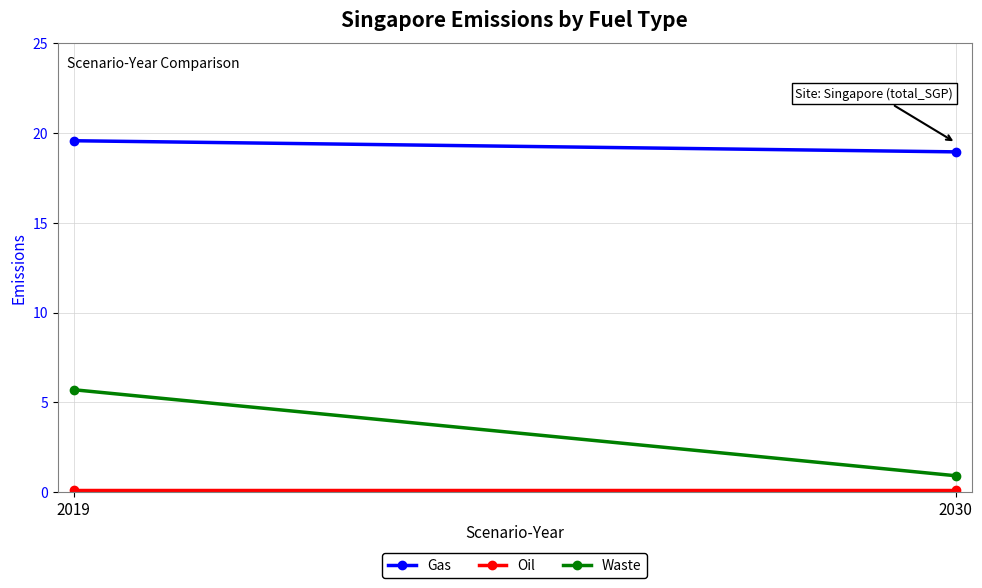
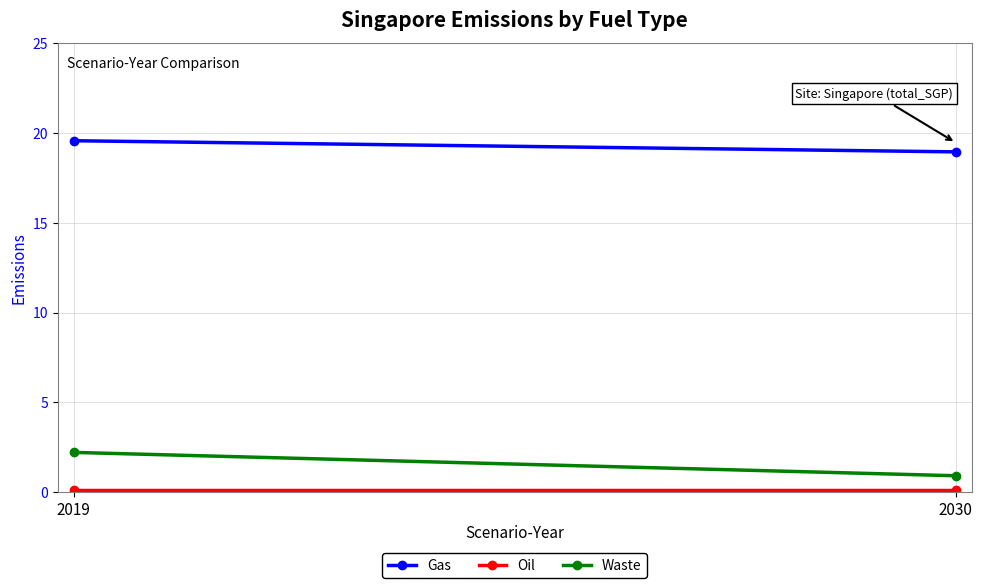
Waste, 2019: 5.7 -> 2.2
